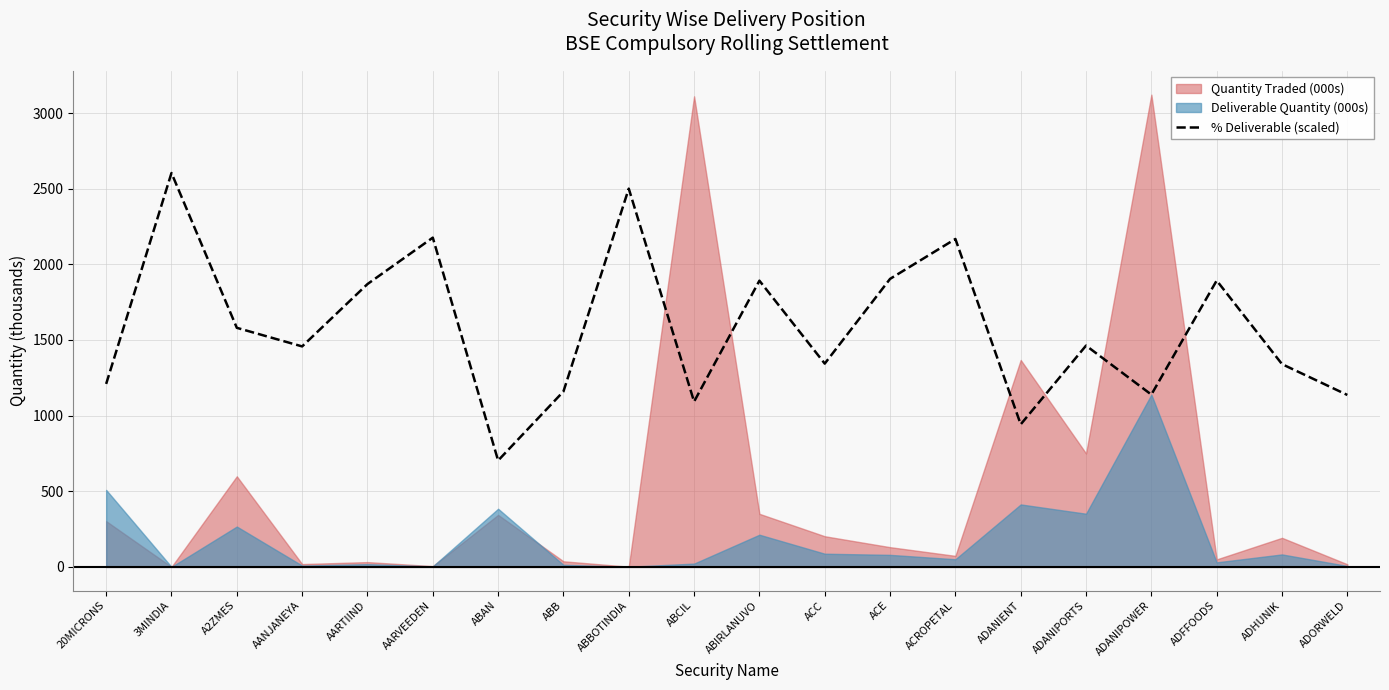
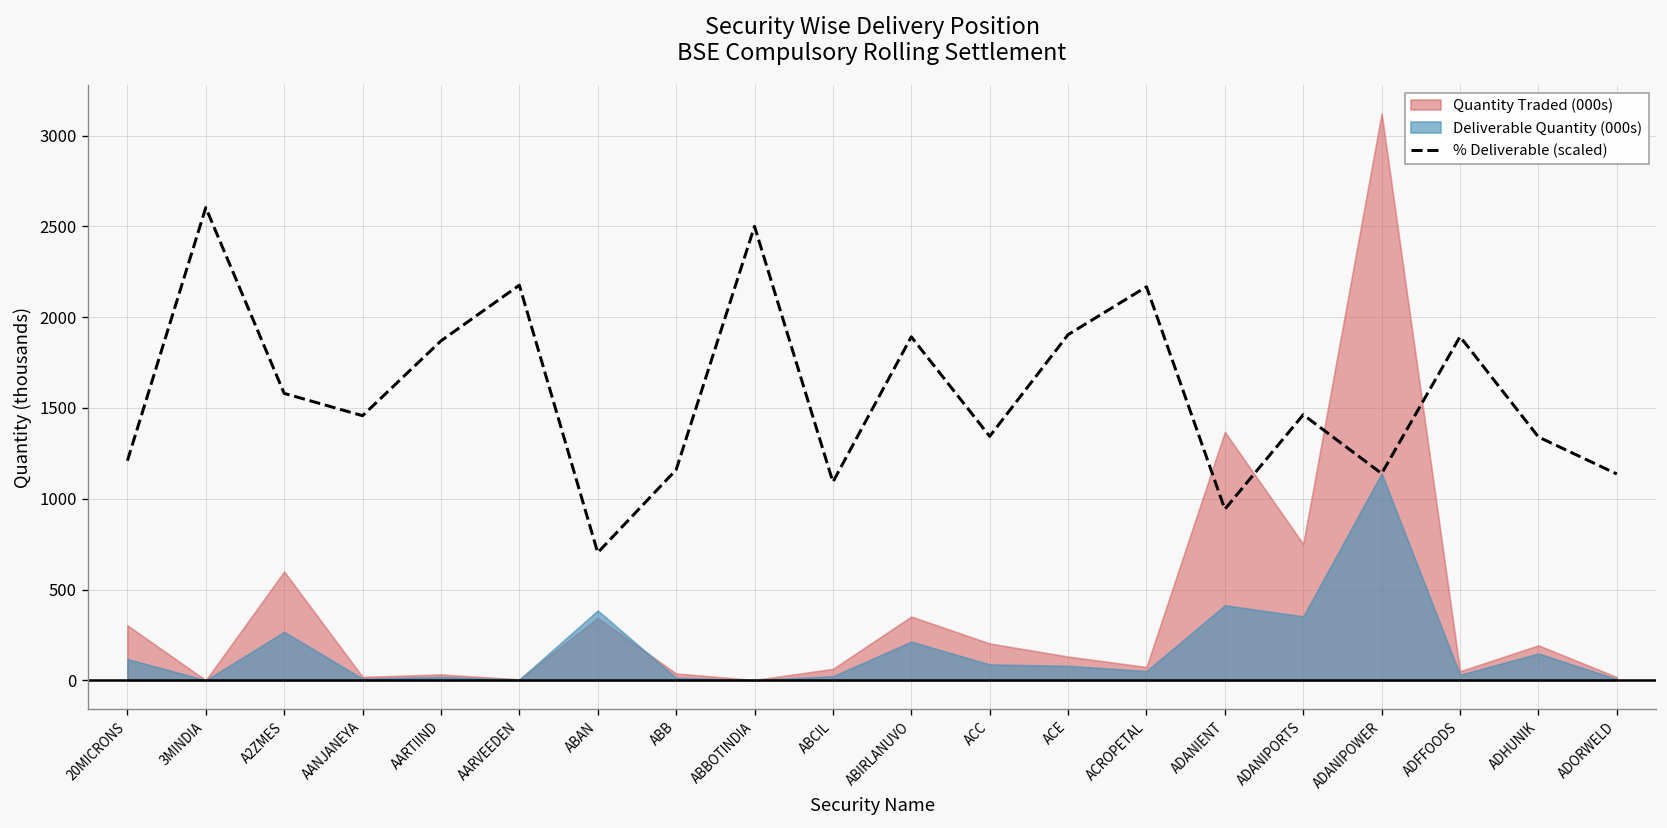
Deliverable Quantity (000s), 20MICRONS: 510 -> 120
Quantity Traded (000s), ABCIL: 3110 -> 60
Deliverable Quantity (000s), ADHUNIK: 80 -> 150
